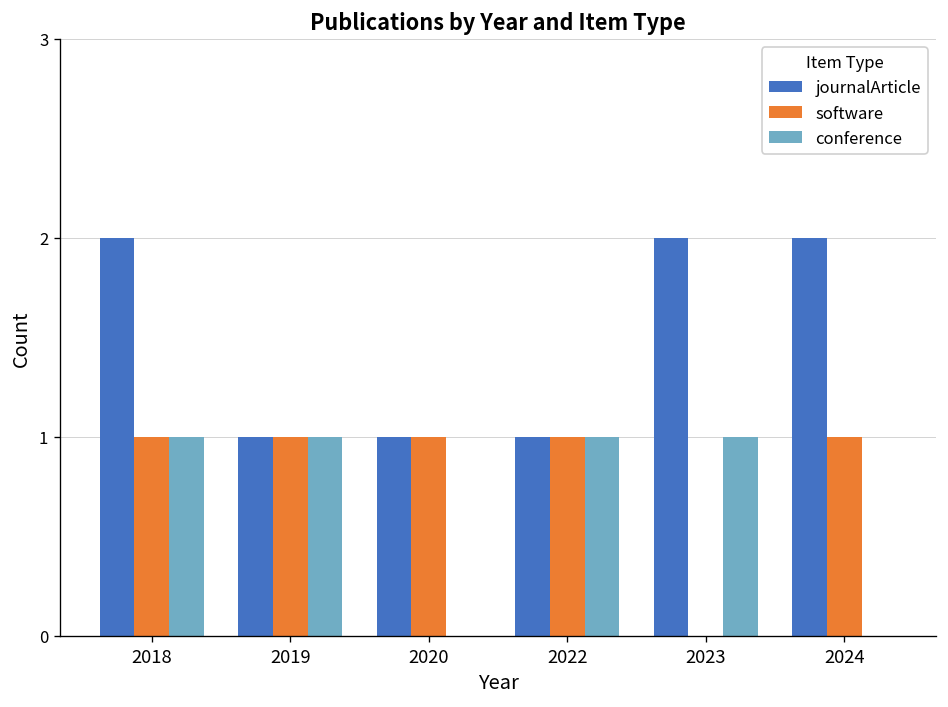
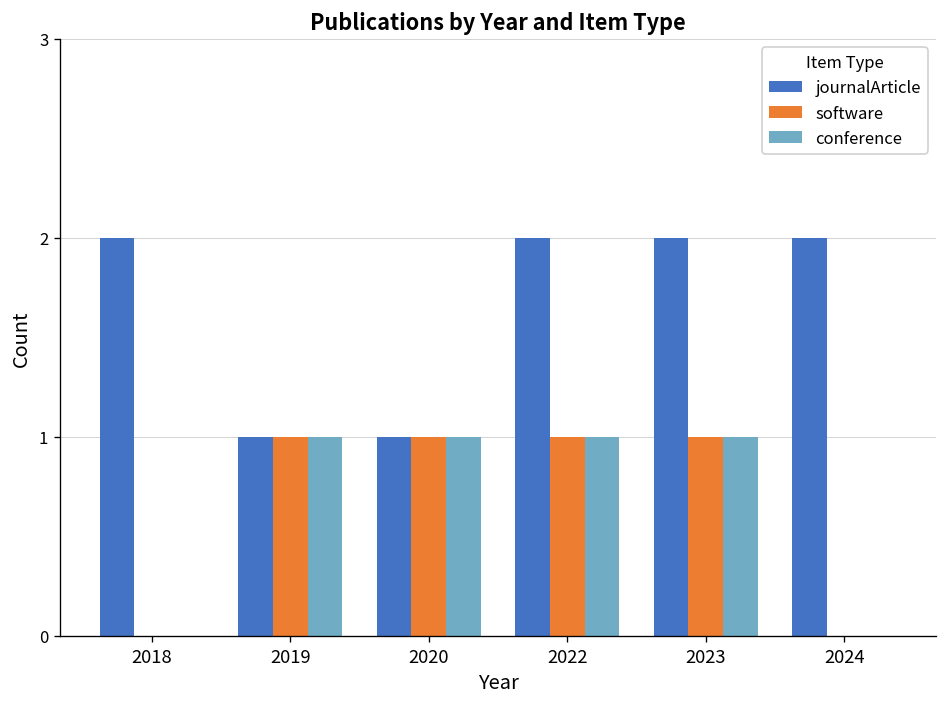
software, 2018: 1 -> 0
conference, 2018: 1 -> 0
conference, 2020: 0 -> 1
journalArticle, 2022: 1 -> 2
software, 2023: 0 -> 1
software, 2024: 1 -> 0
